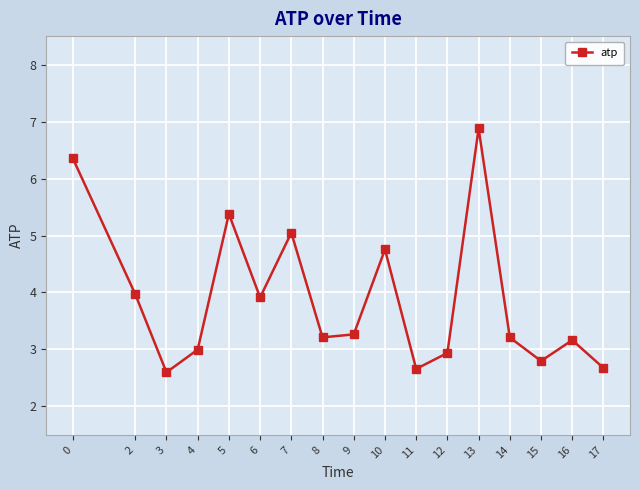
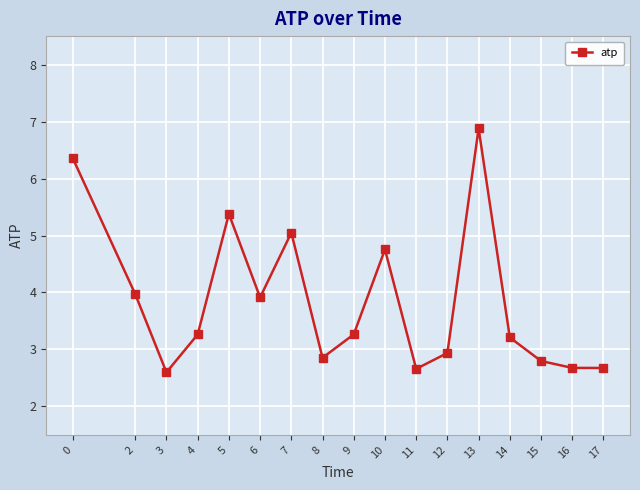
4: 3.0 -> 3.3
8: 3.2 -> 2.9
16: 3.2 -> 2.7
